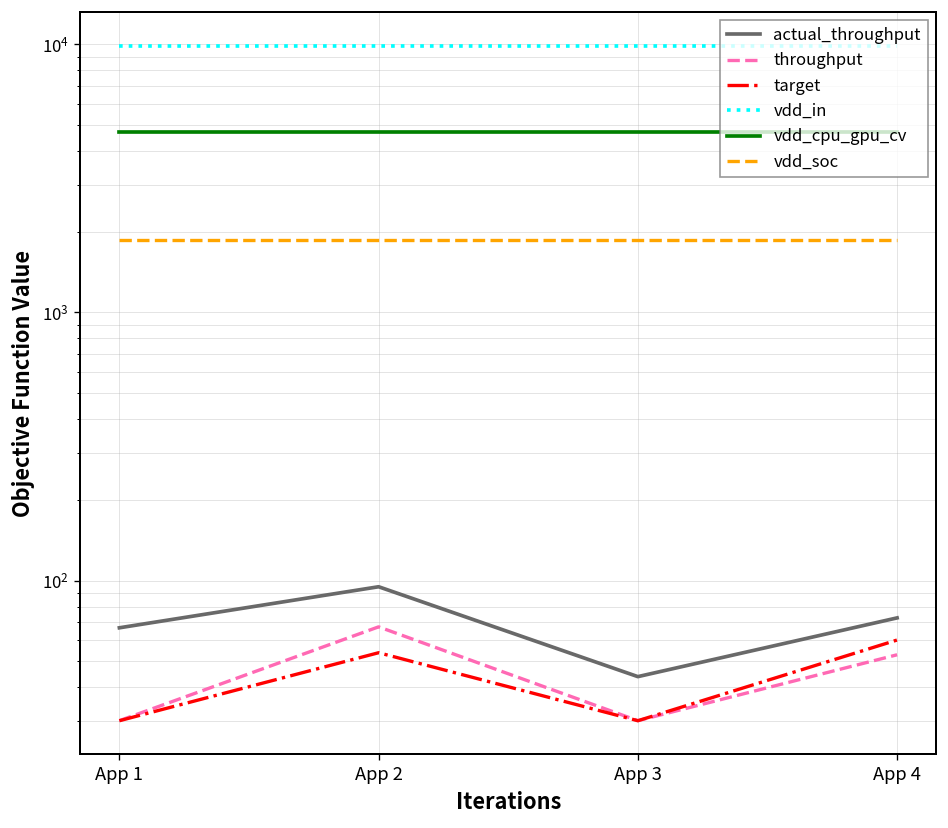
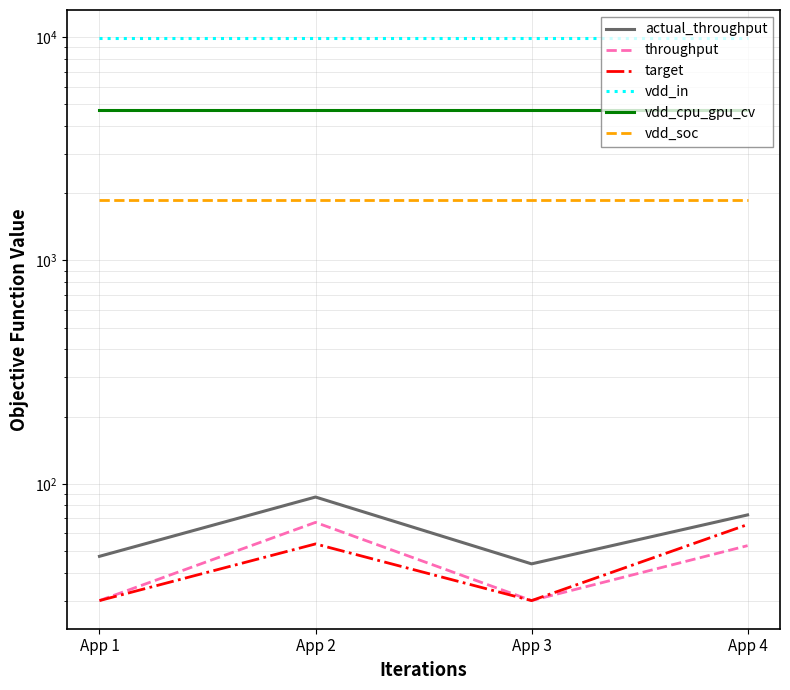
actual_throughput, App 1: 67 -> 47
actual_throughput, App 2: 95 -> 87
target, App 4: 60 -> 66
